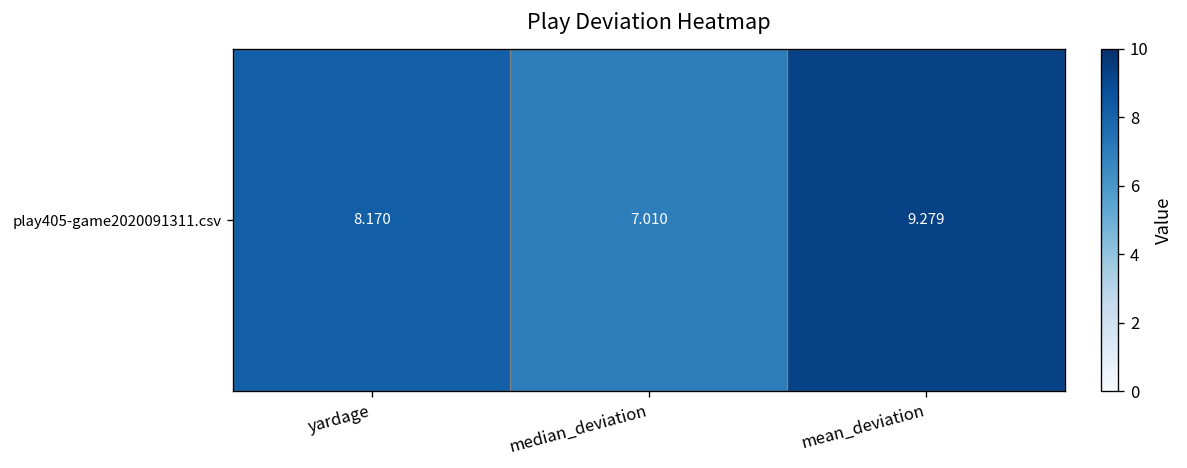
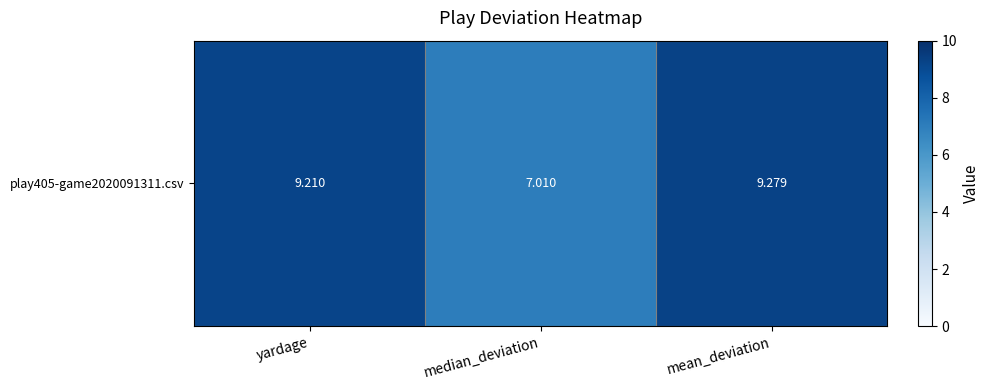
play405-game2020091311.csv, yardage: 8.170 -> 9.210
